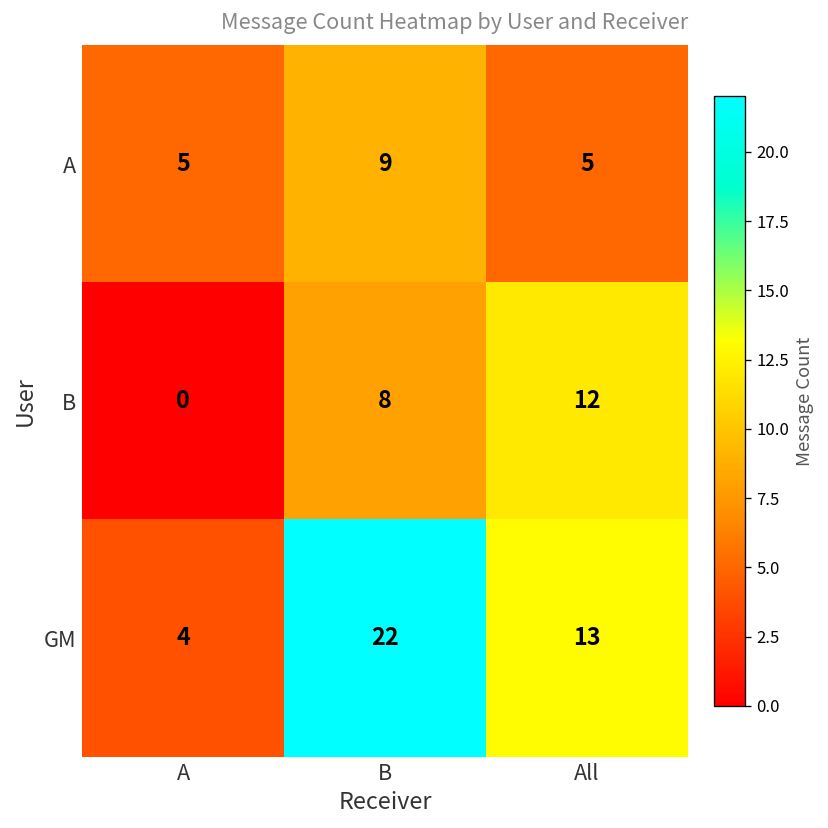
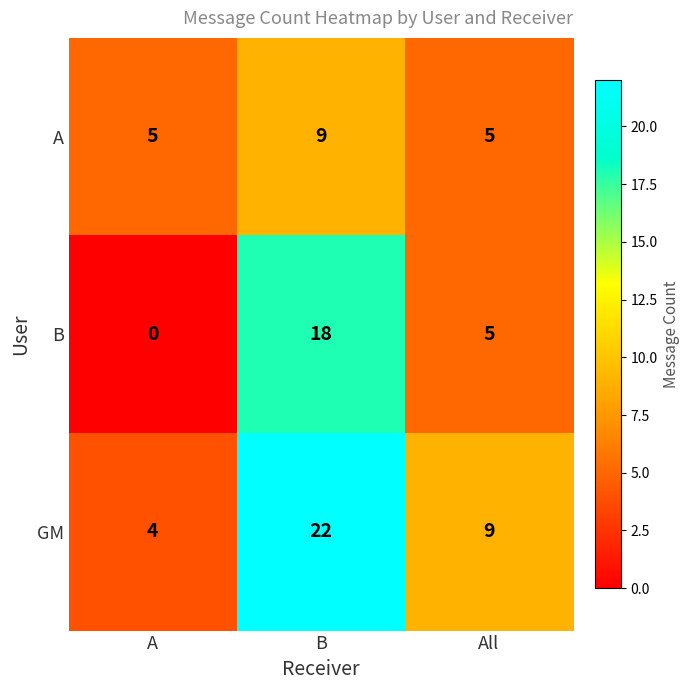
B, B: 8 -> 18
B, All: 12 -> 5
GM, All: 13 -> 9
